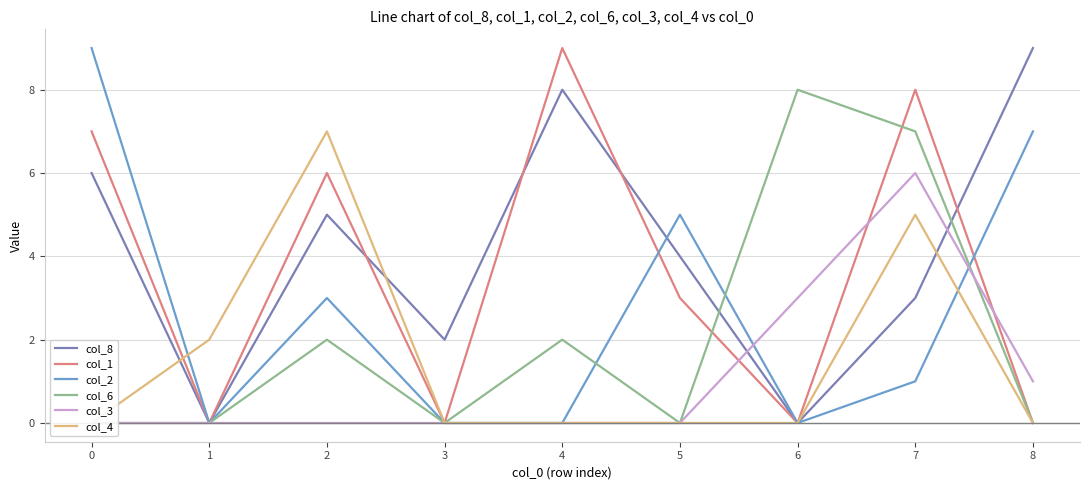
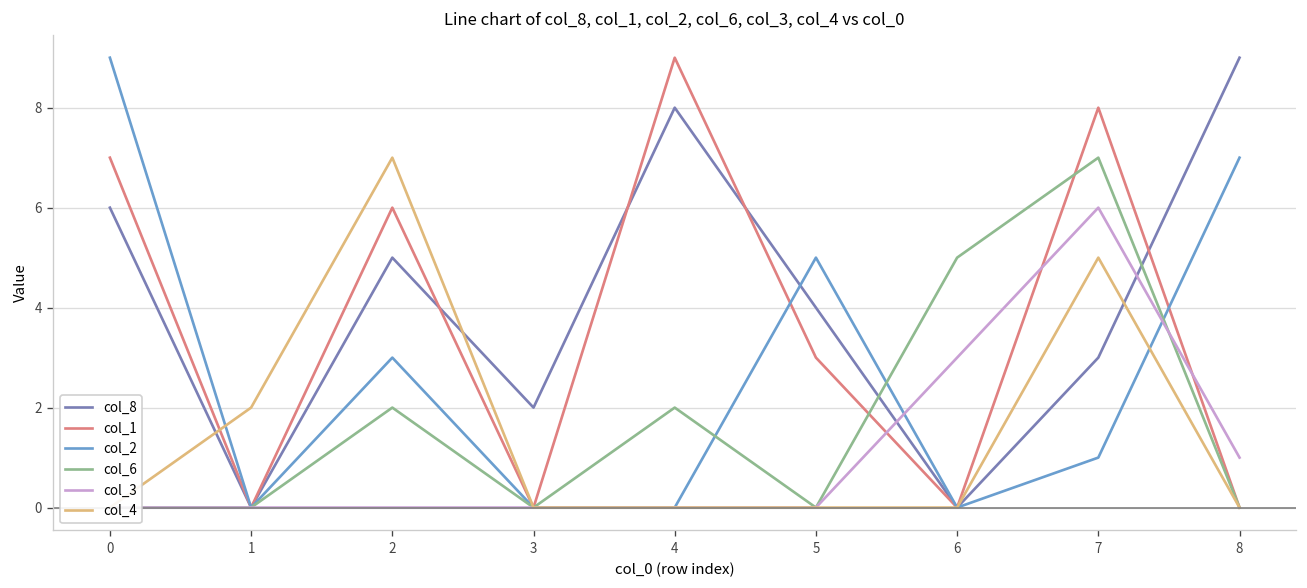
col_6, 6: 8 -> 5
